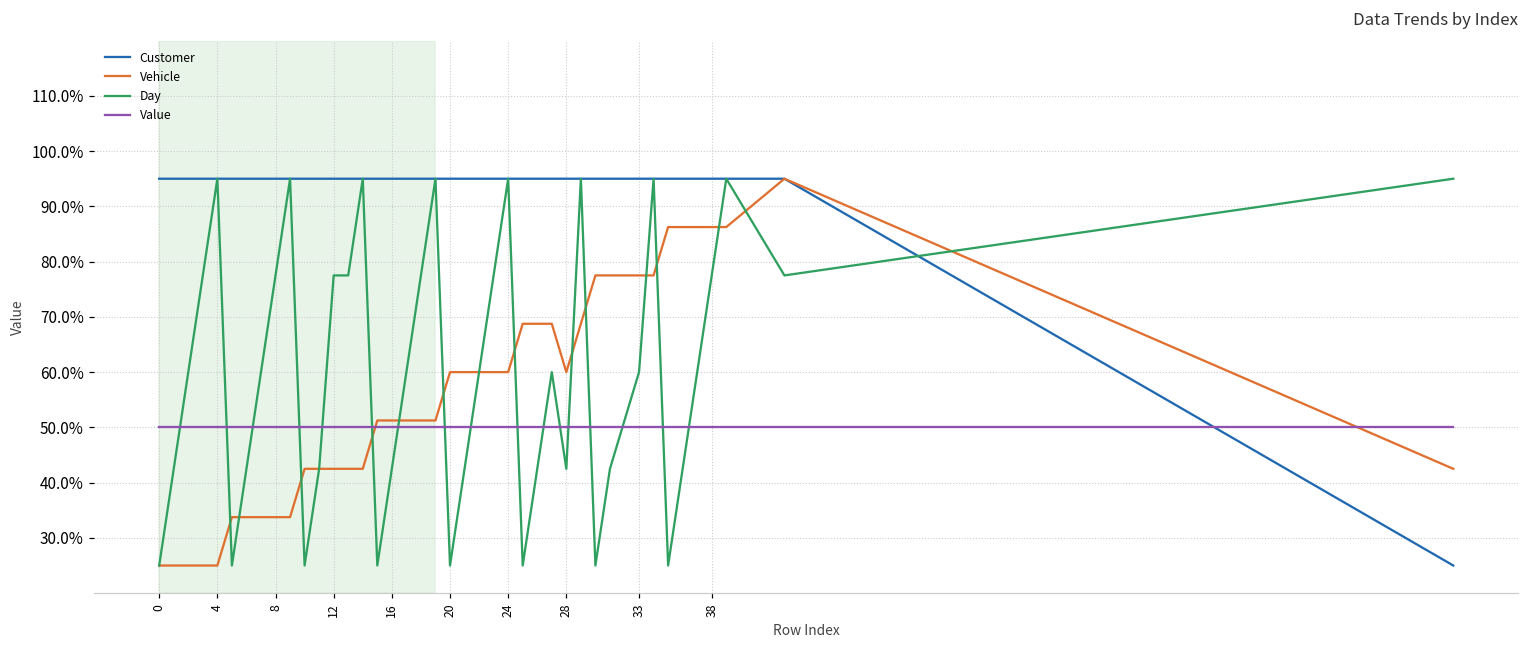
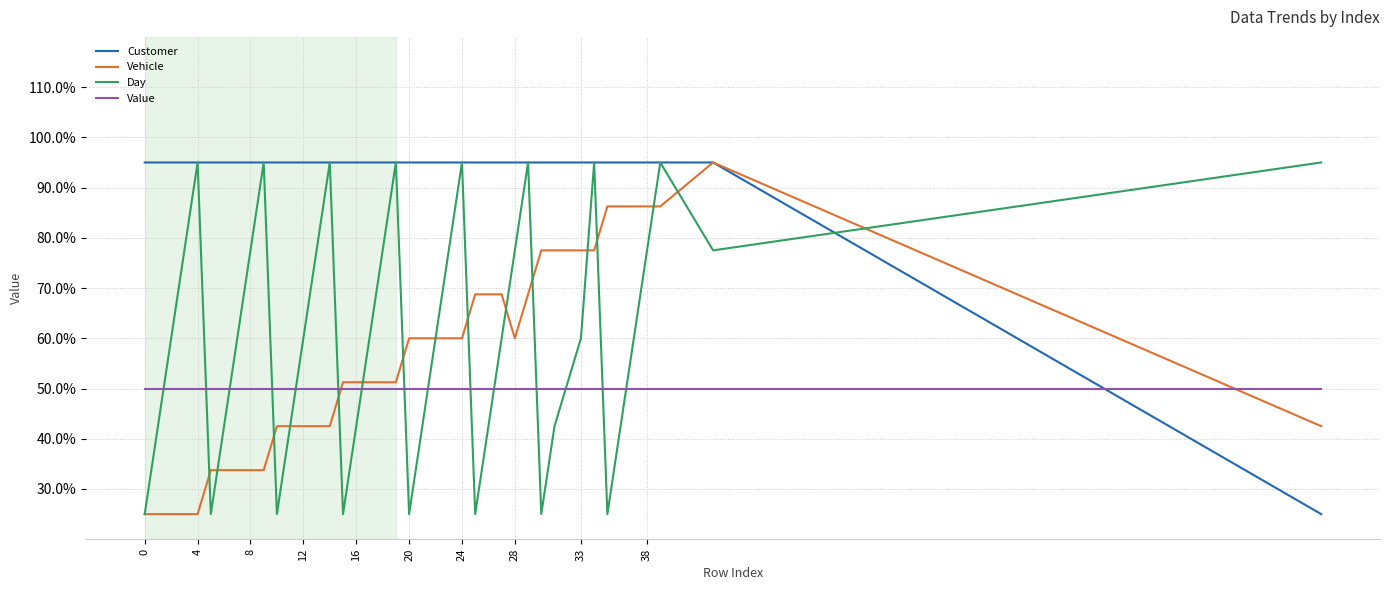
Day, 12: 78% -> 60%
Day, 28: 43% -> 78%
